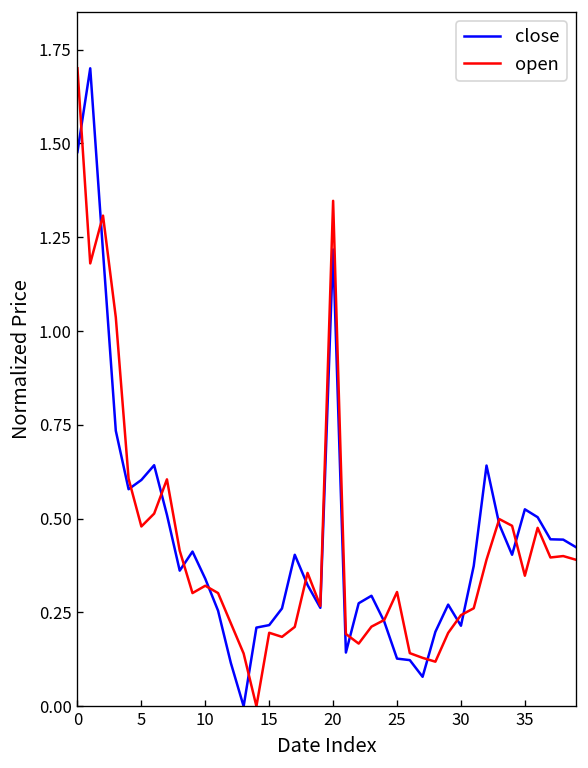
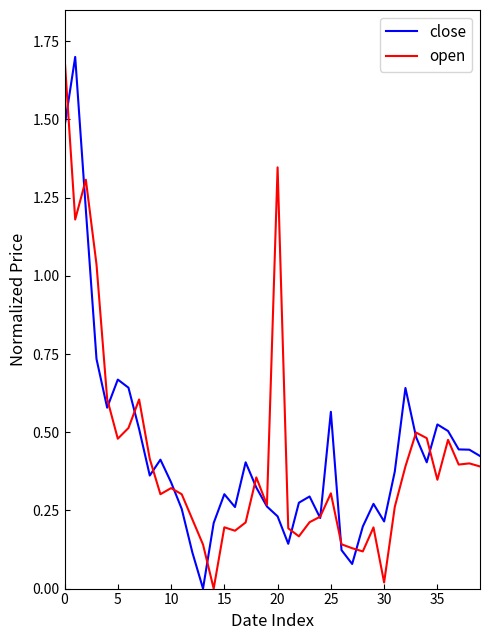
close, 5: 0.60 -> 0.67
close, 15: 0.22 -> 0.30
close, 20: 1.22 -> 0.23
close, 25: 0.13 -> 0.57
open, 30: 0.24 -> 0.02
